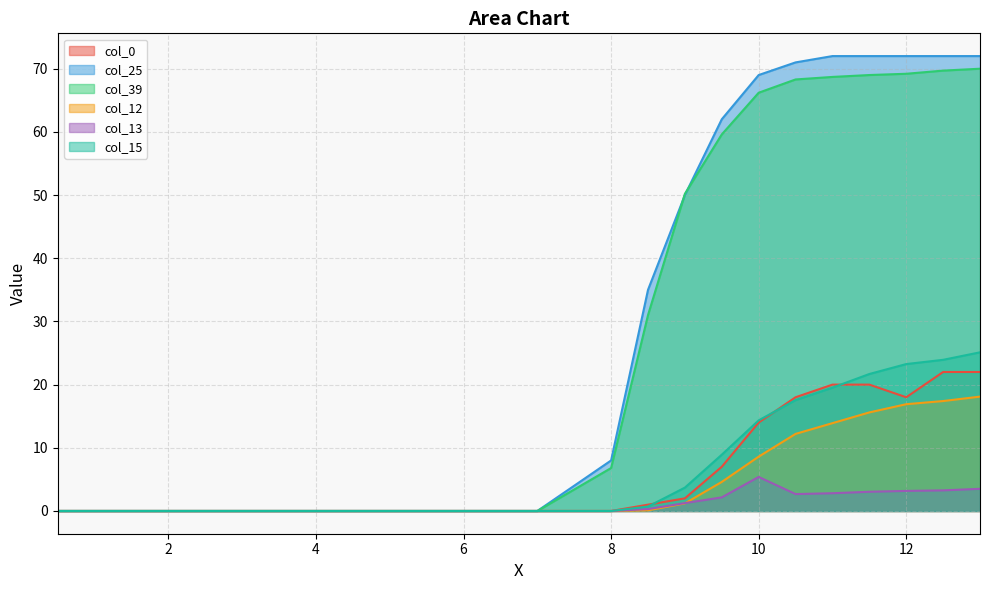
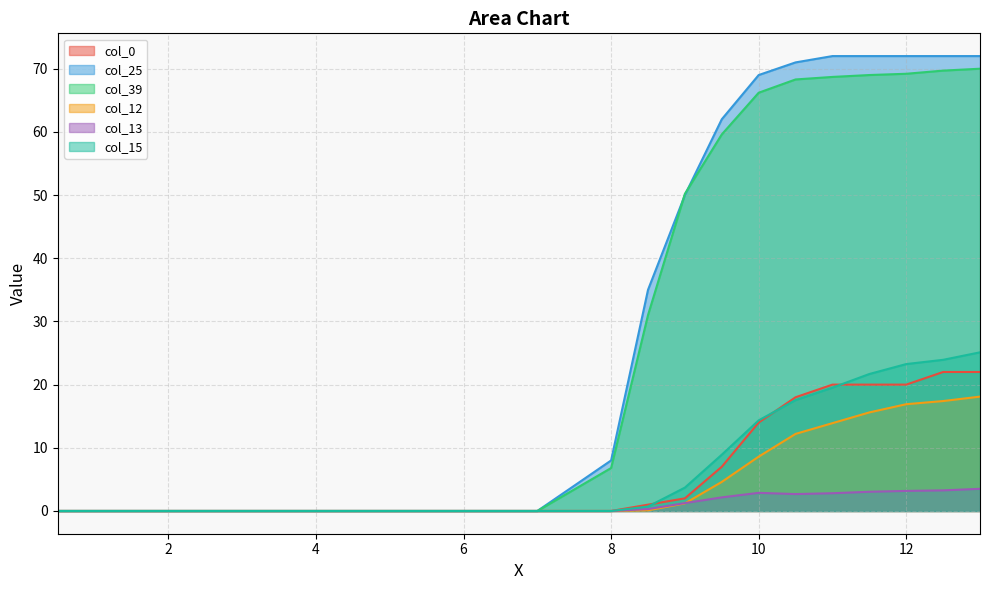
col_13, 10: 5 -> 3
col_0, 12: 18 -> 20
